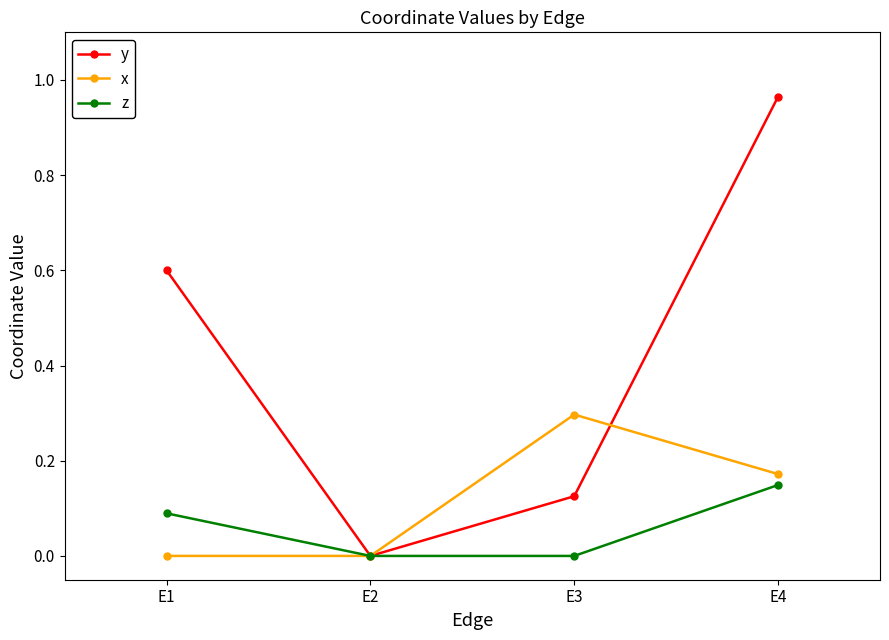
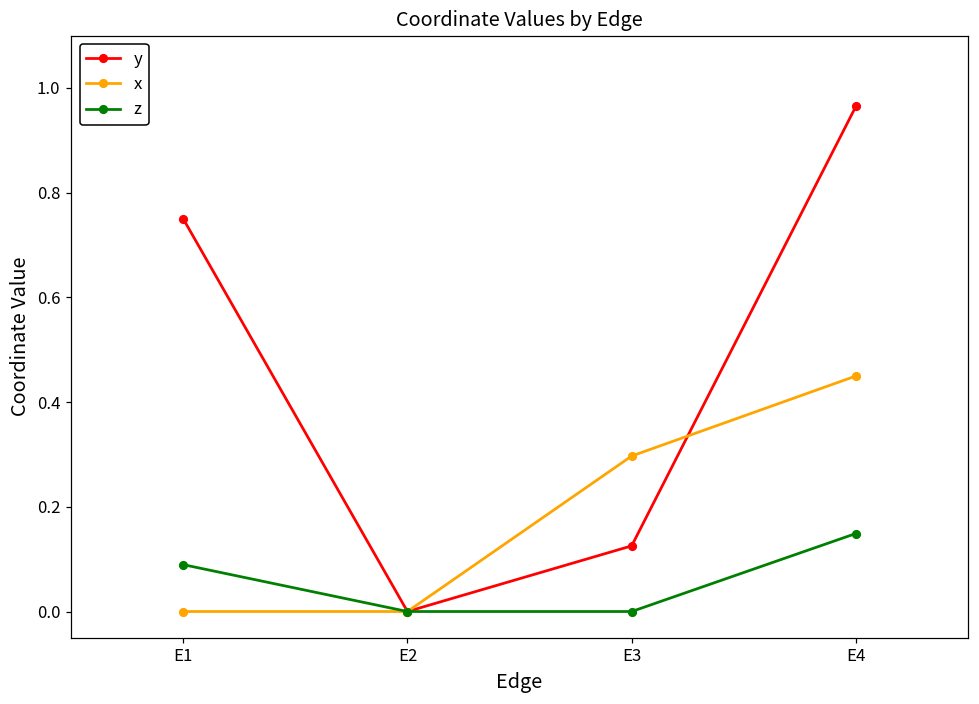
y, E1: 0.60 -> 0.75
x, E4: 0.17 -> 0.45
